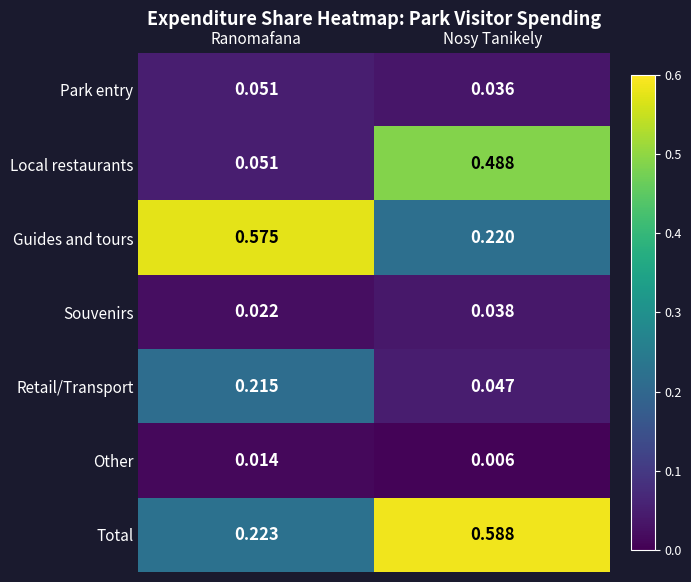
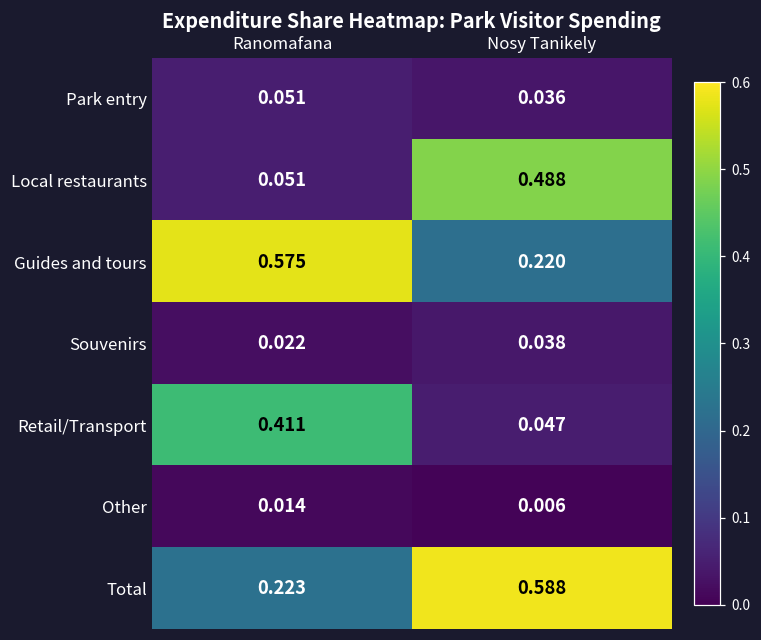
Retail/Transport, Ranomafana: 0.215 -> 0.411
